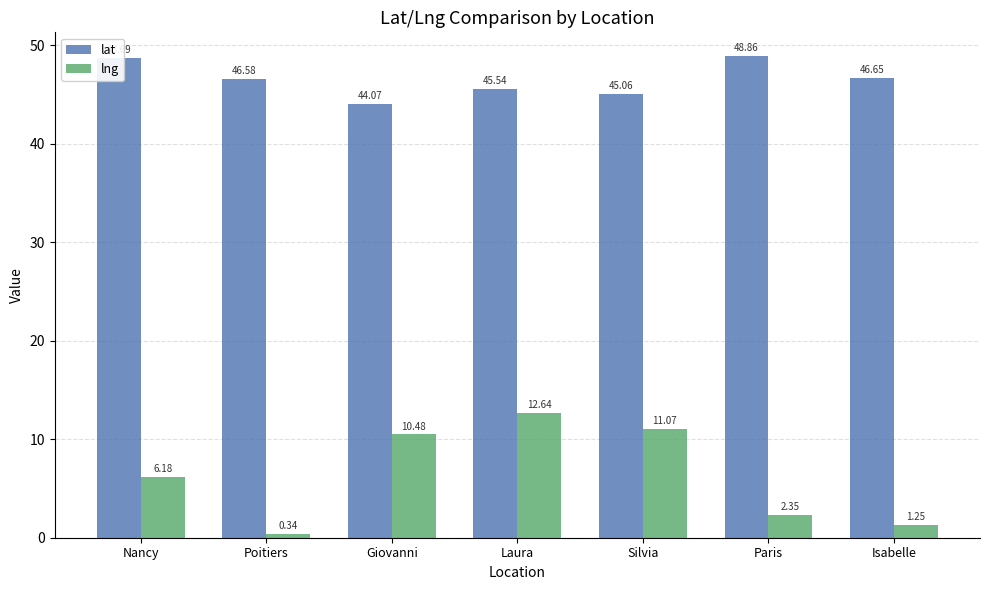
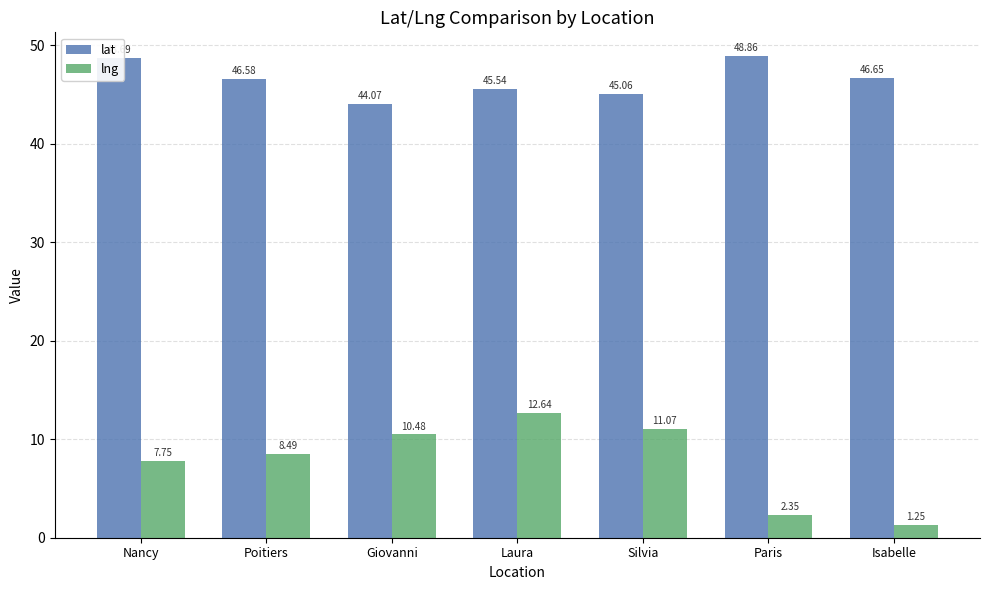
lng, Nancy: 6.18 -> 7.75
lng, Poitiers: 0.34 -> 8.49
